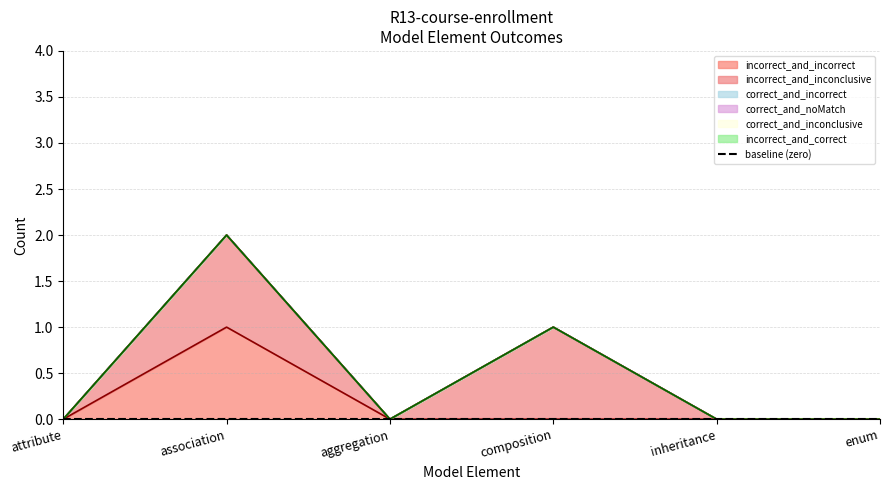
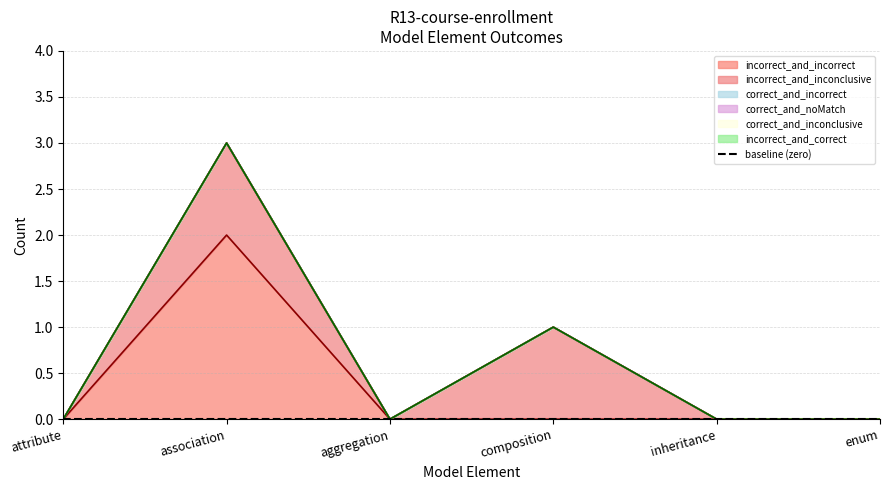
incorrect_and_incorrect, association: 1 -> 2
